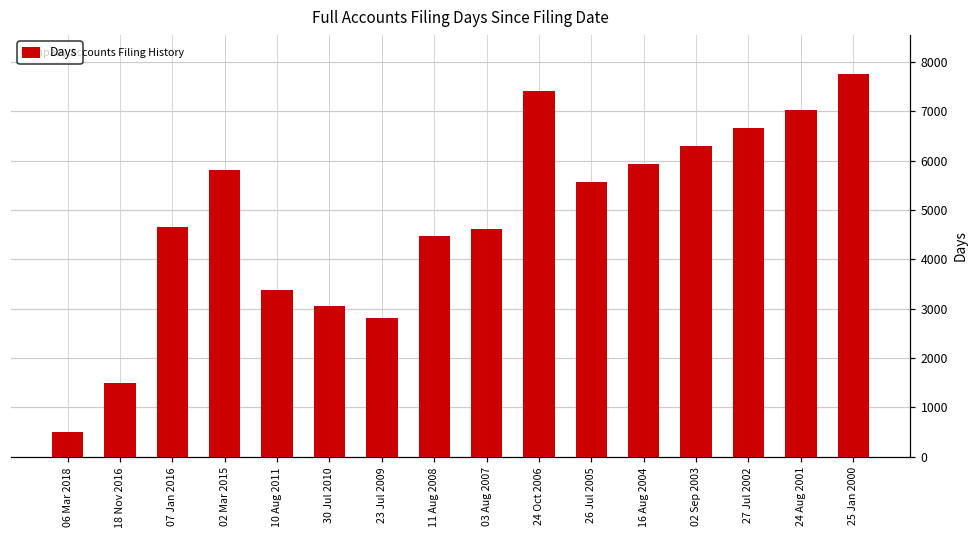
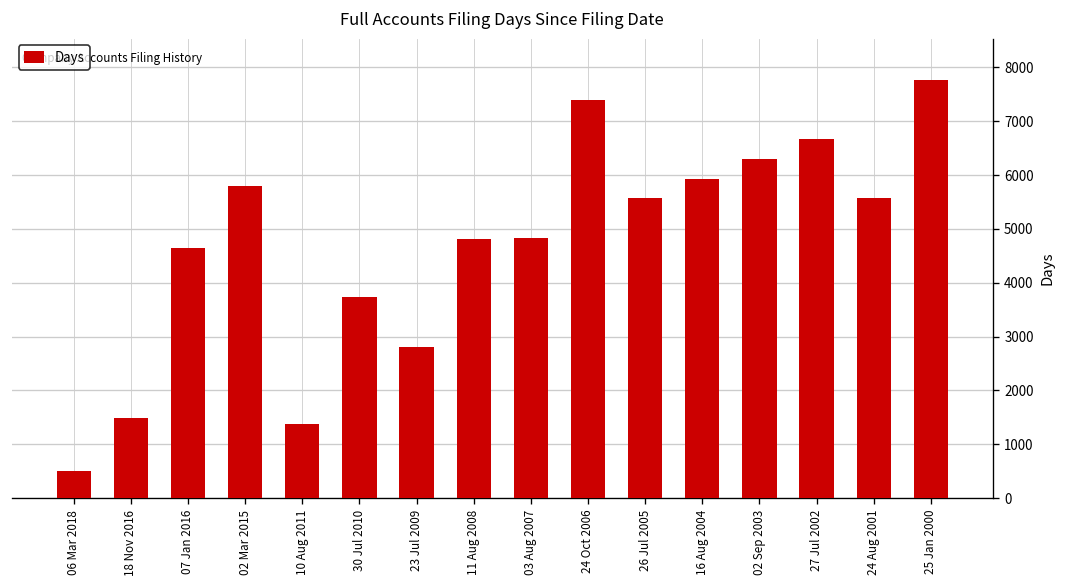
10 Aug 2011: 3400 -> 1400
30 Jul 2010: 3000 -> 3700
11 Aug 2008: 4500 -> 4800
03 Aug 2007: 4600 -> 4800
24 Aug 2001: 7000 -> 5600
